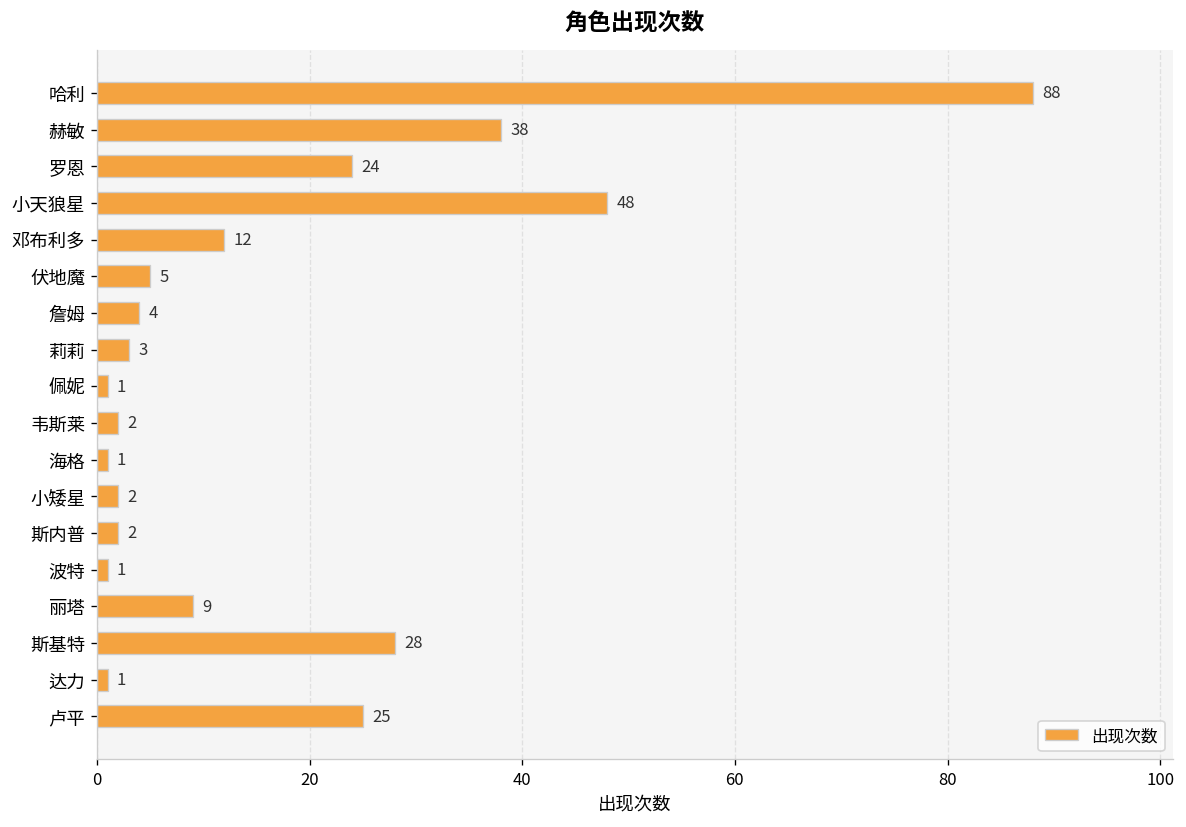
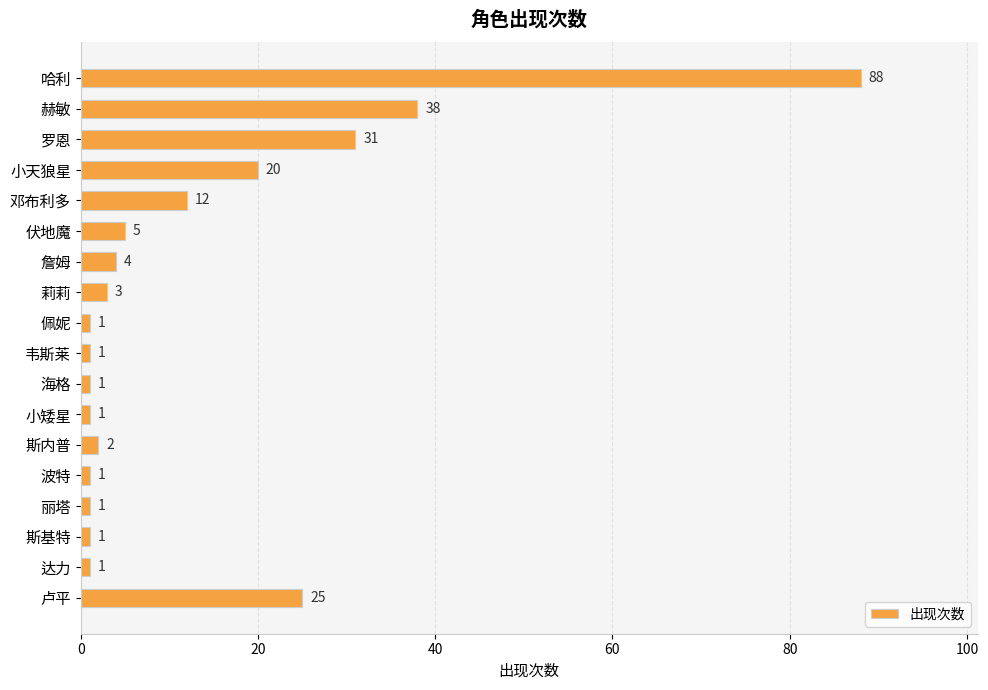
罗恩: 24 -> 31
小天狼星: 48 -> 20
韦斯莱: 2 -> 1
小矮星: 2 -> 1
丽塔: 9 -> 1
斯基特: 28 -> 1
